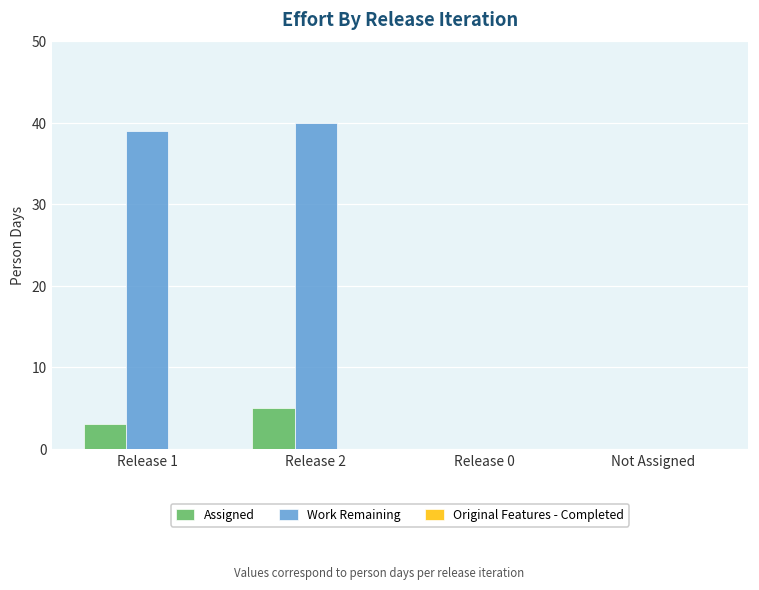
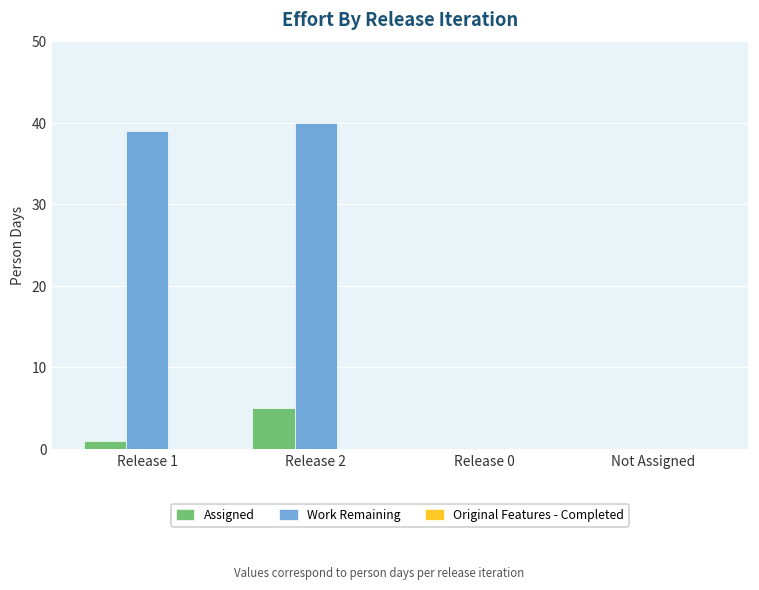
Assigned, Release 1: 3 -> 1
